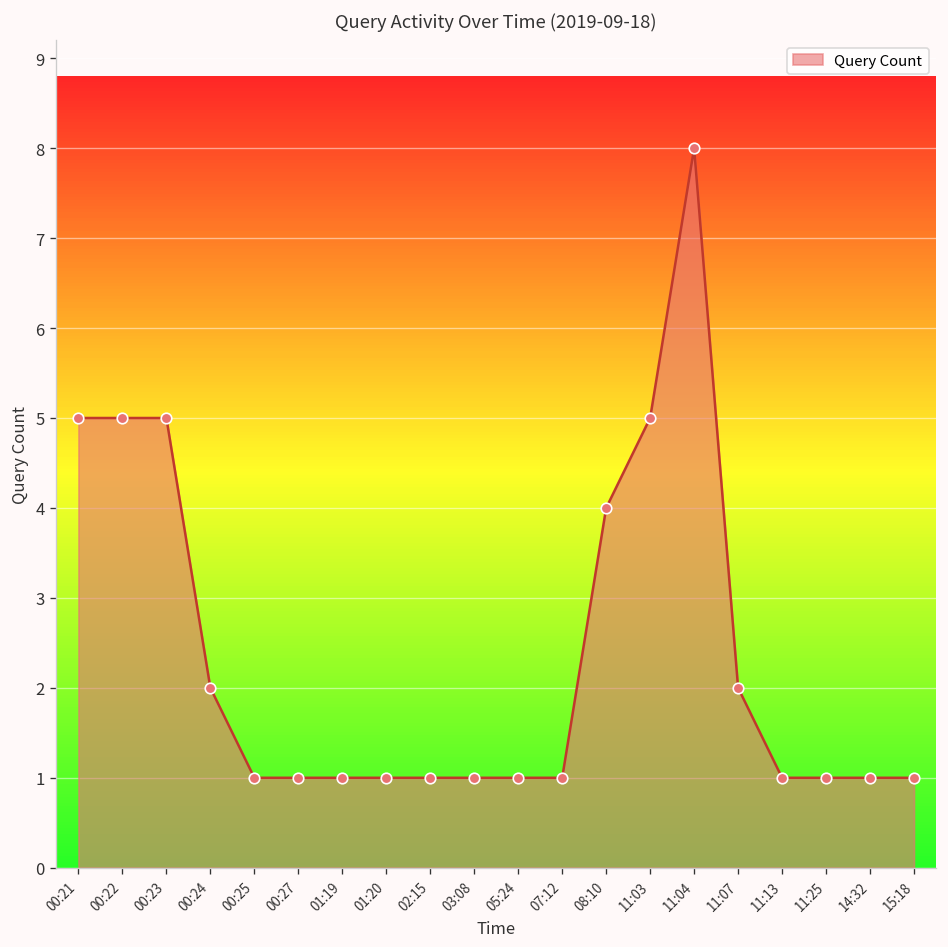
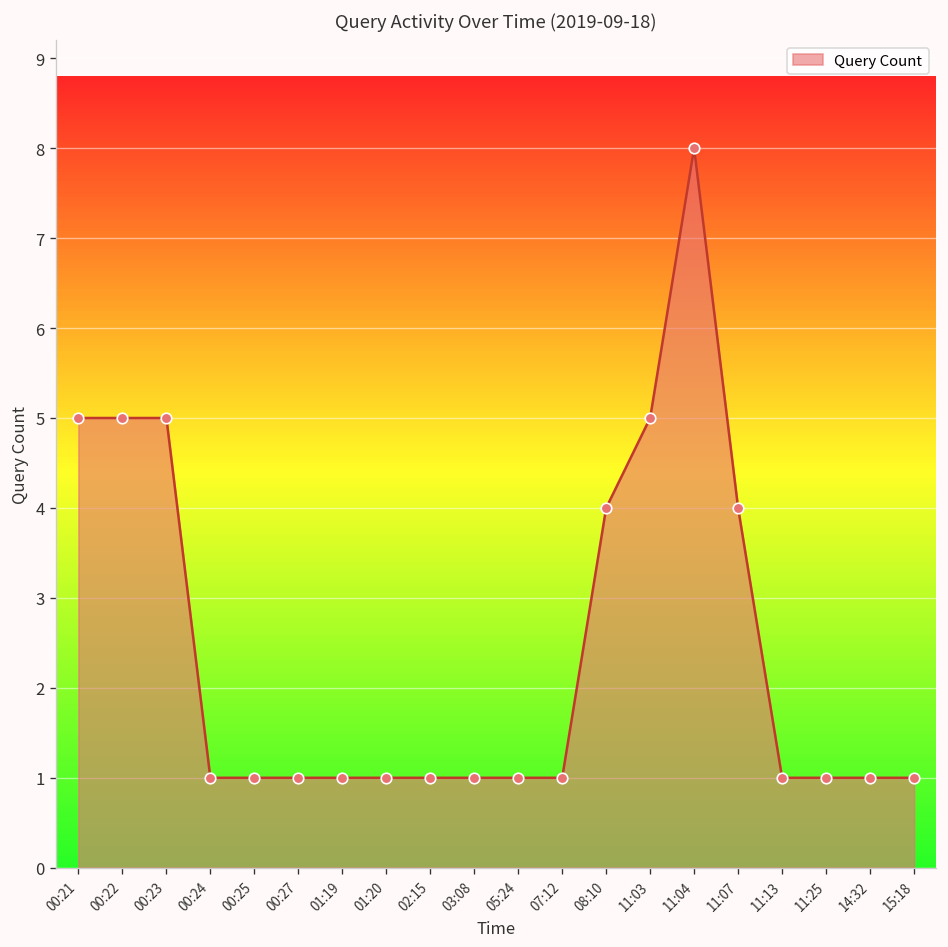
00:24: 2 -> 1
11:07: 2 -> 4
